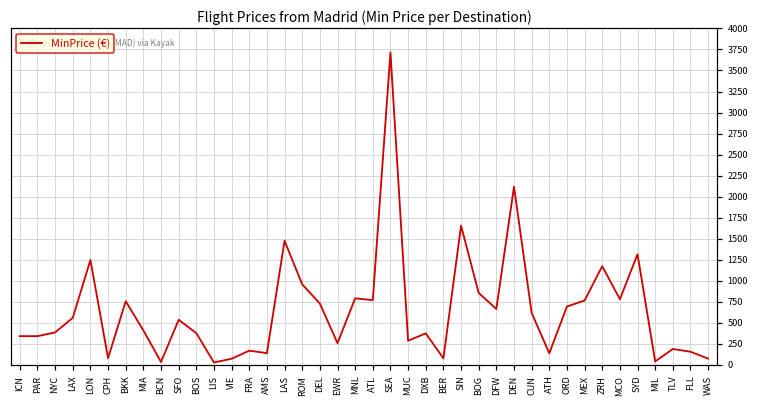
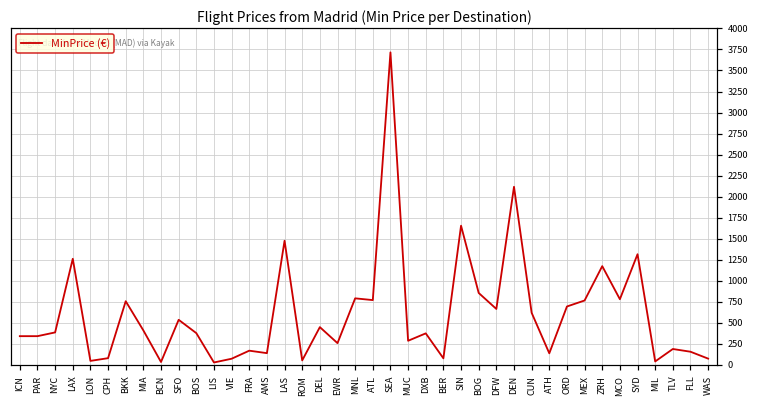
LAX: 600 -> 1300
LON: 1200 -> 0
ROM: 1000 -> 100
DEL: 700 -> 400
